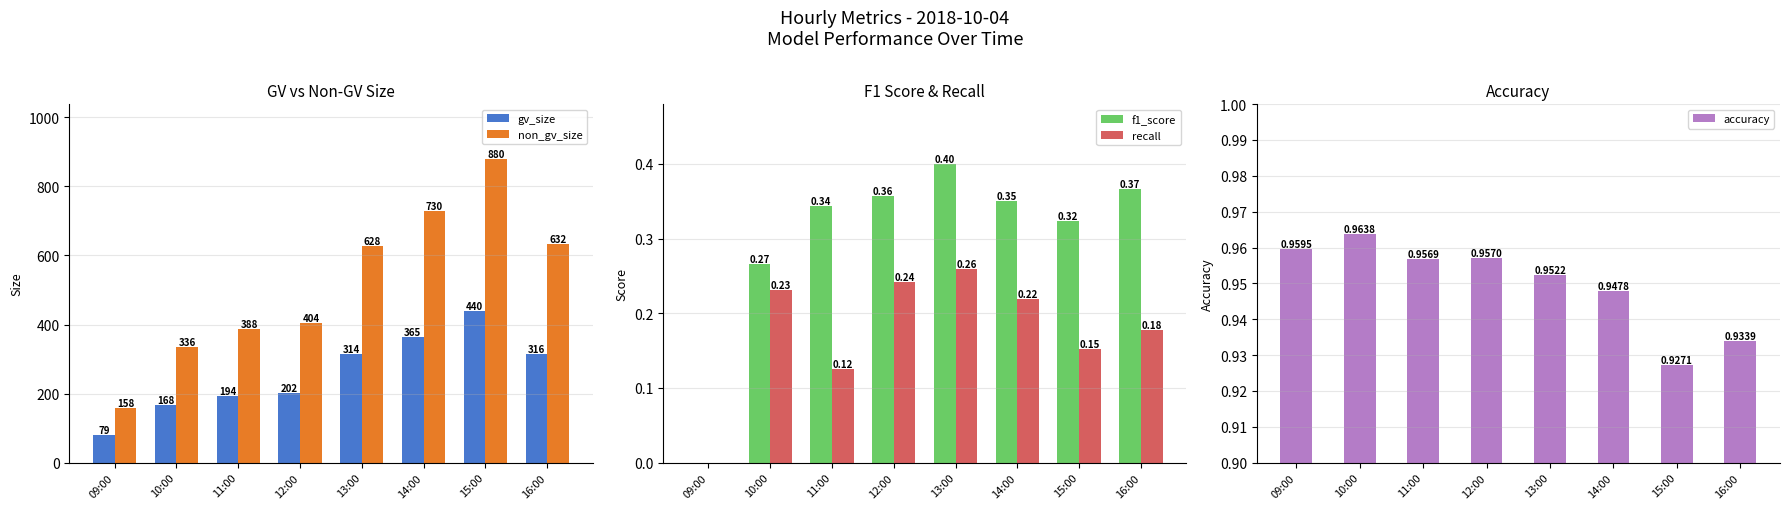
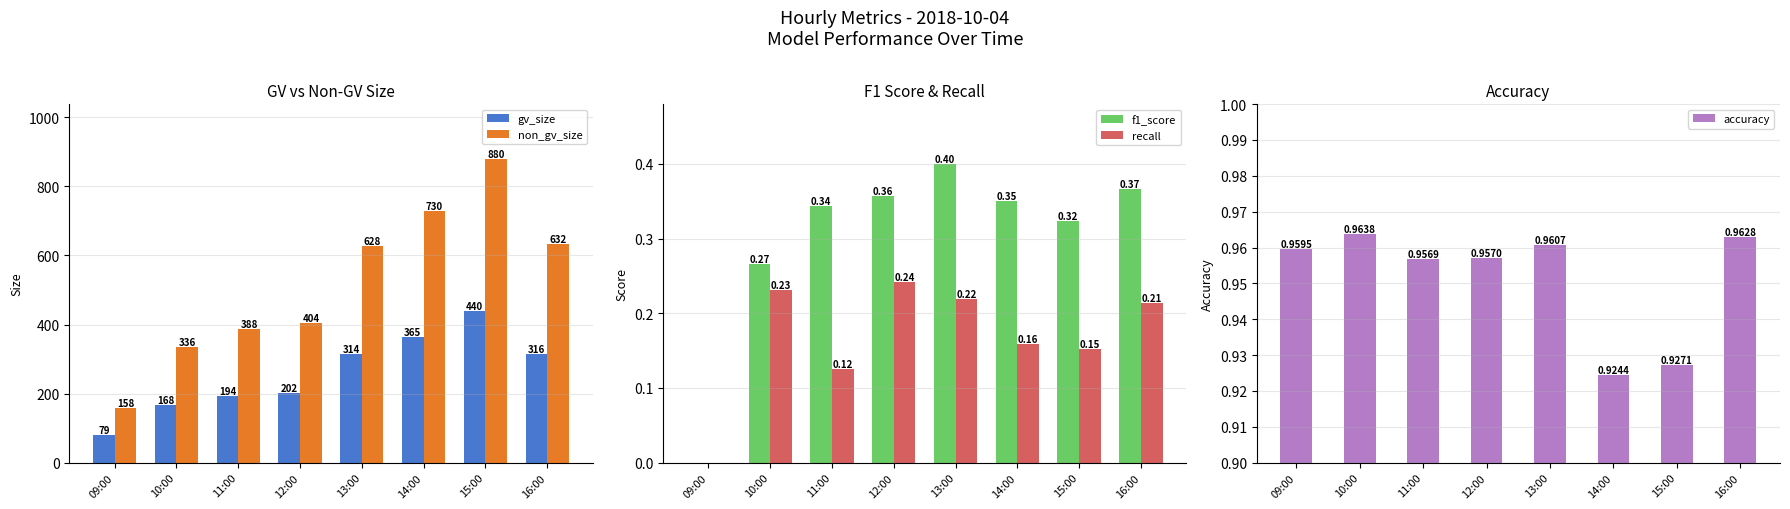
F1 Score & Recall, recall, 13:00: 0.26 -> 0.22
F1 Score & Recall, recall, 14:00: 0.22 -> 0.16
F1 Score & Recall, recall, 16:00: 0.18 -> 0.21
Accuracy, 13:00: 0.9522 -> 0.9607
Accuracy, 14:00: 0.9478 -> 0.9244
Accuracy, 16:00: 0.9339 -> 0.9628
